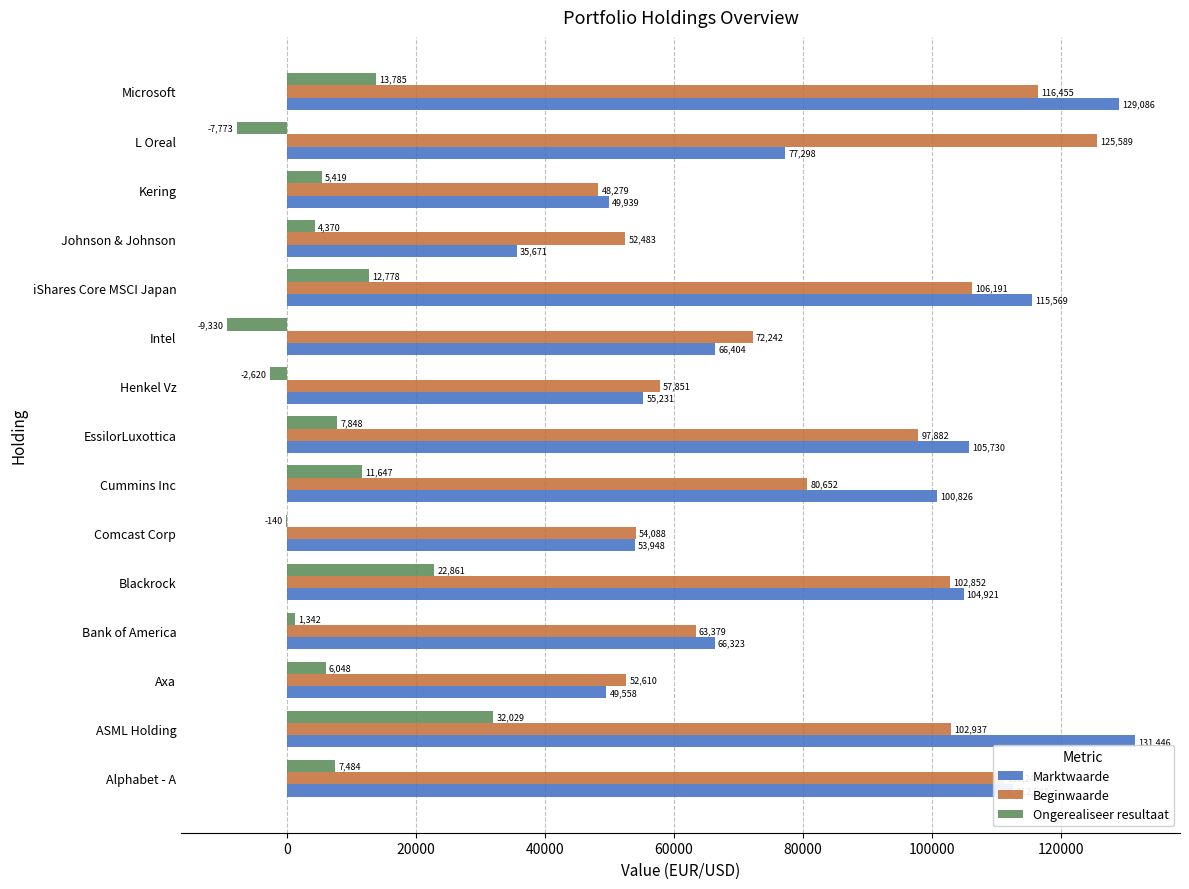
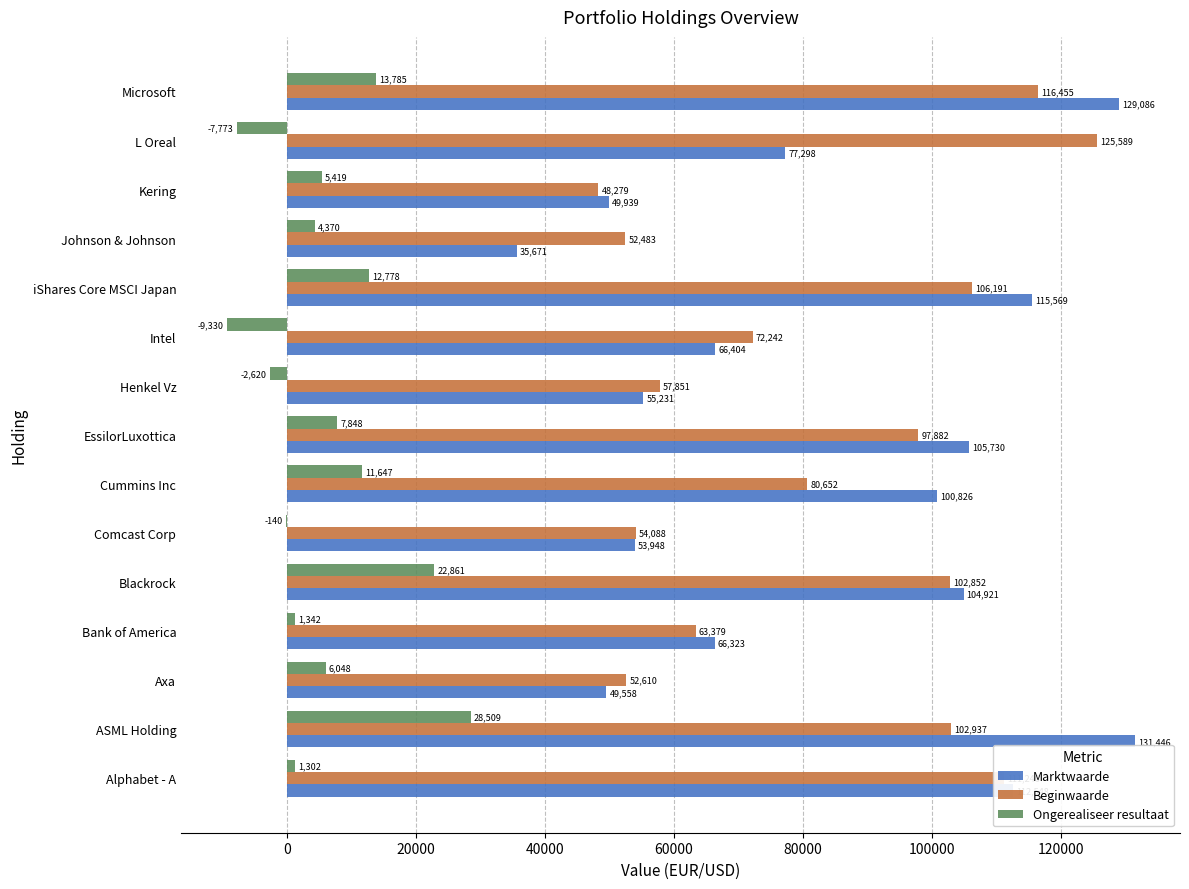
Ongerealiseer resultaat, ASML Holding: 32,029 -> 28,509
Ongerealiseer resultaat, Alphabet - A: 7,484 -> 1,302
